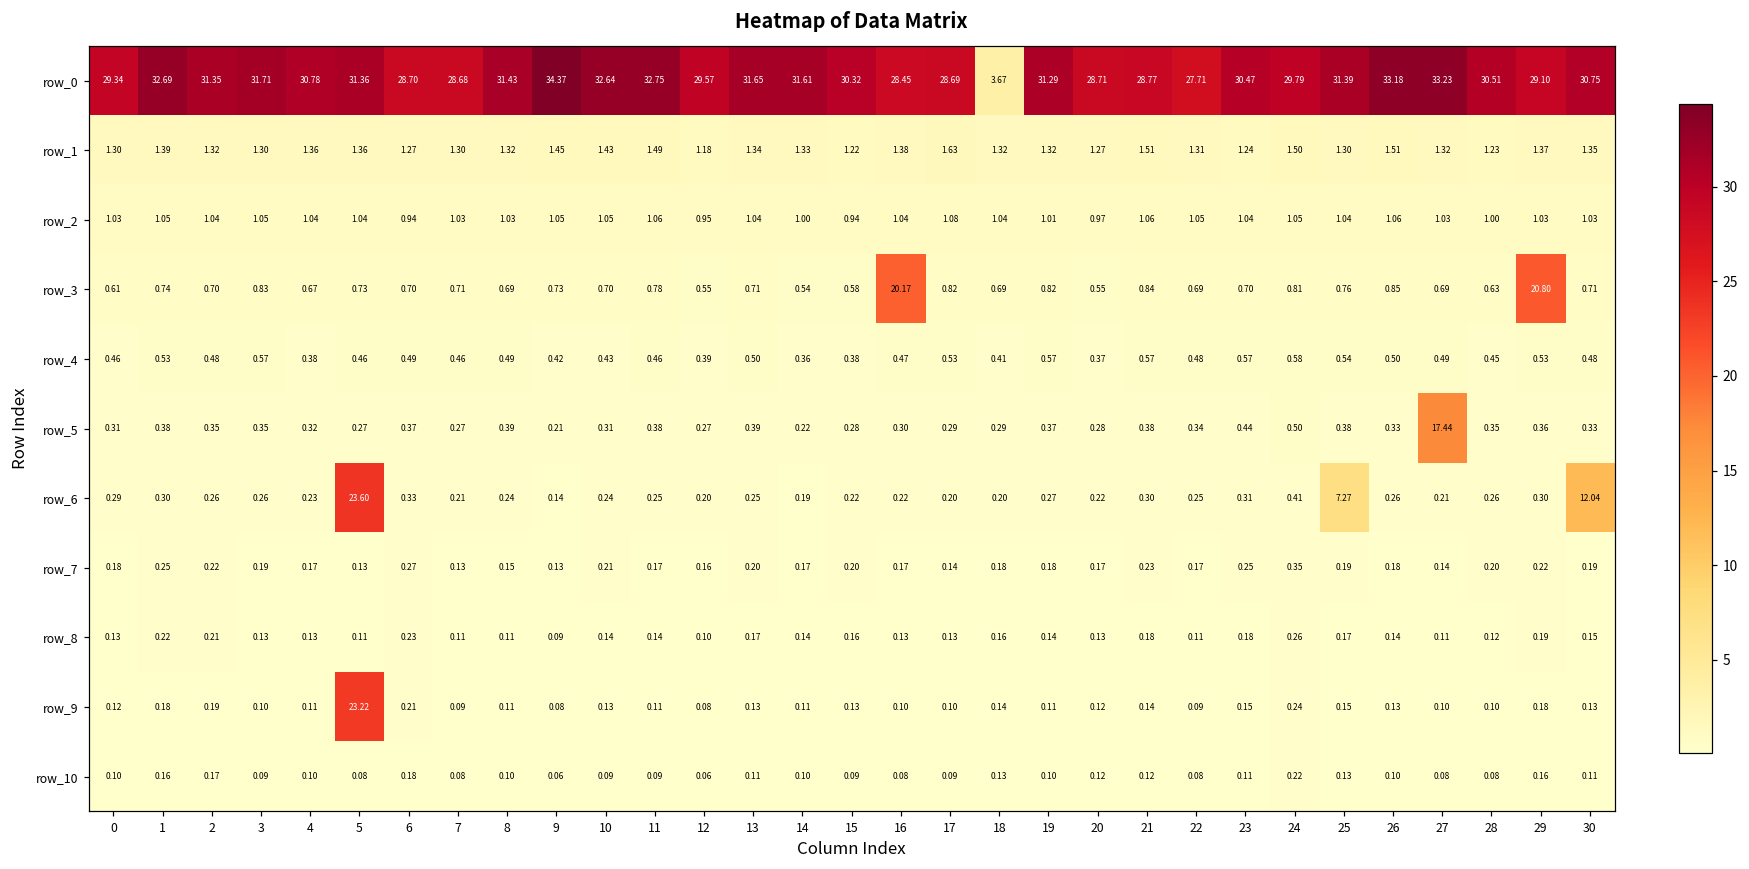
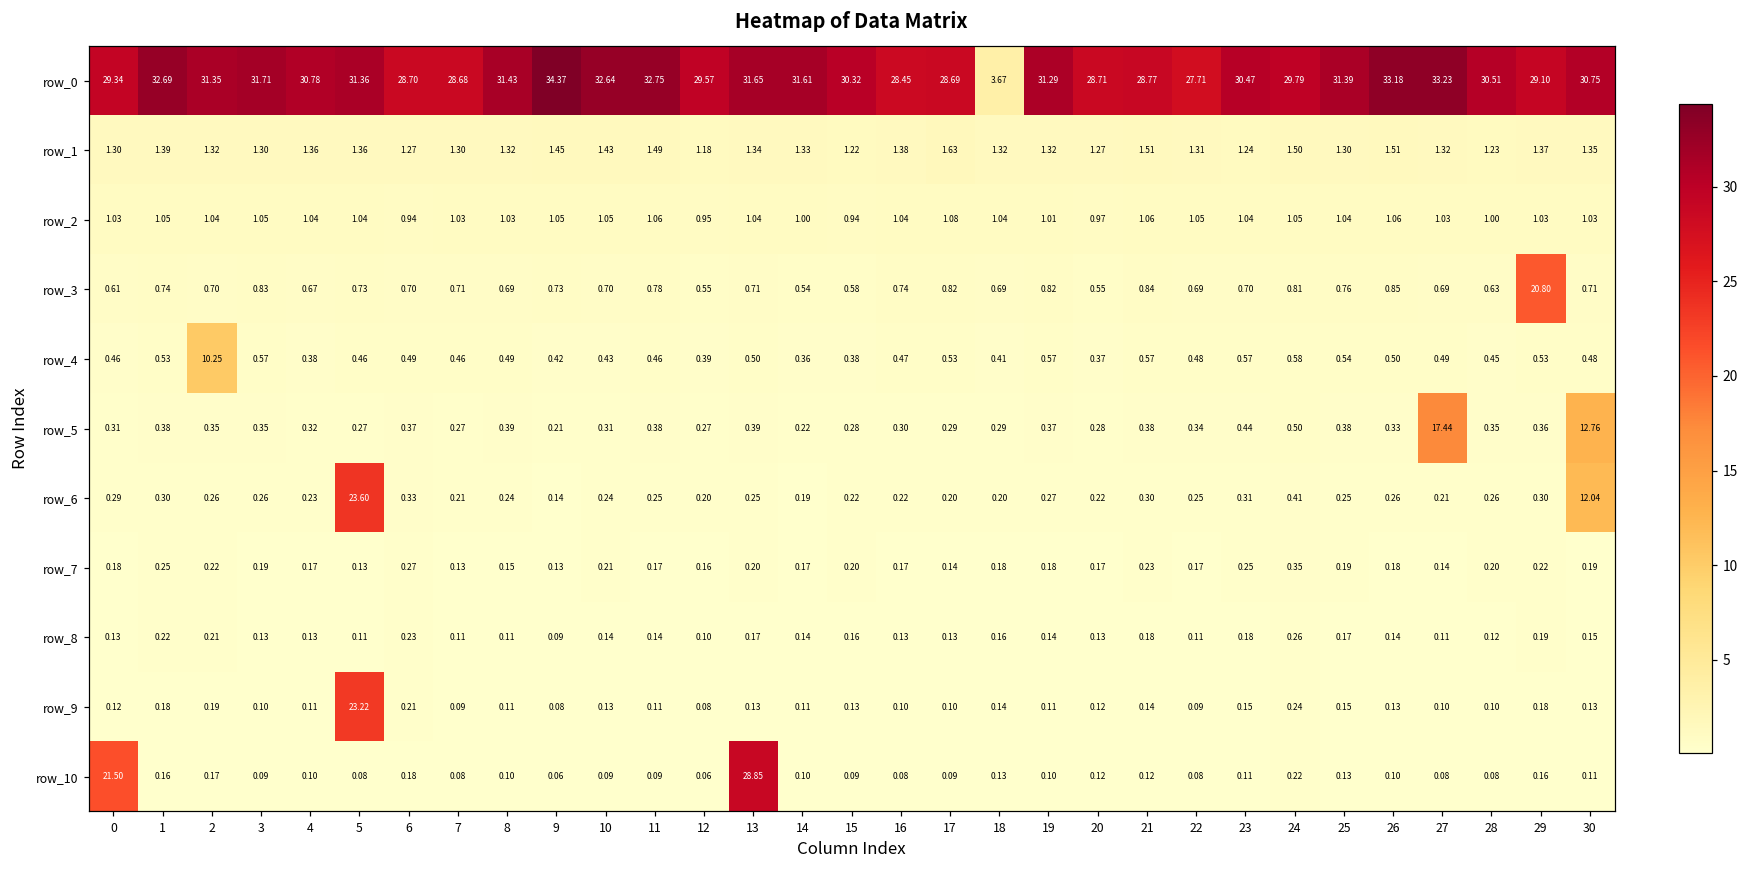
row_3, 16: 20.17 -> 0.74
row_4, 2: 0.48 -> 10.25
row_5, 30: 0.33 -> 12.76
row_6, 25: 7.27 -> 0.25
row_10, 0: 0.10 -> 21.50
row_10, 13: 0.11 -> 28.85
